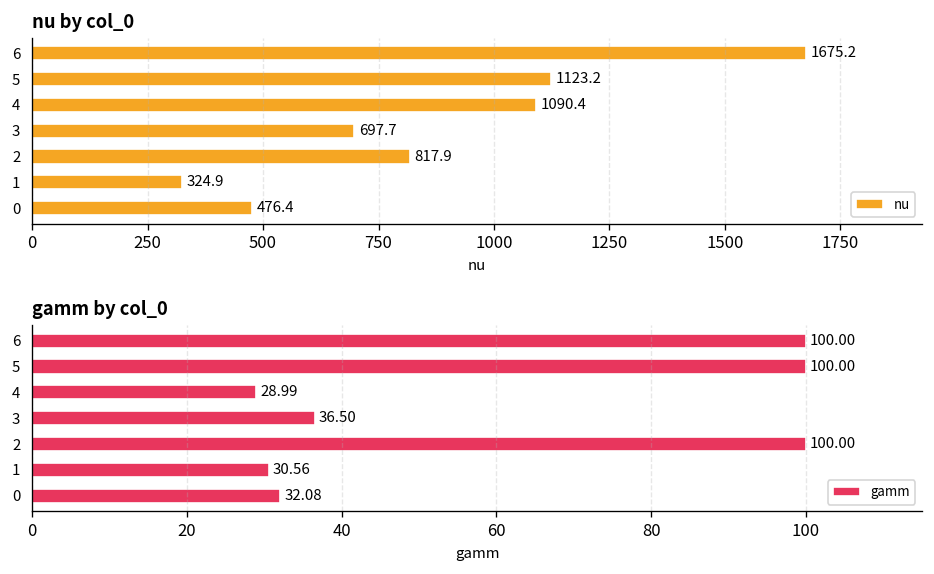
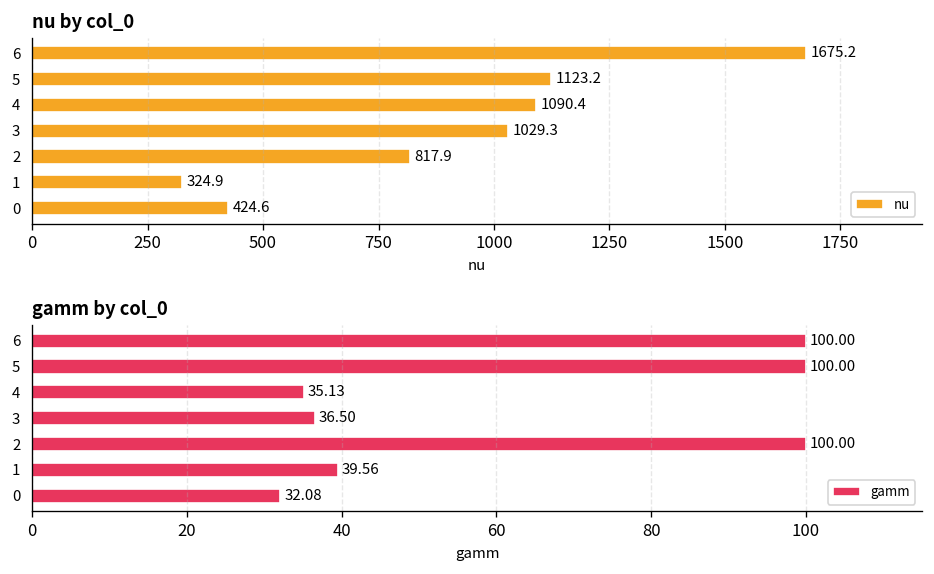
nu by col_0, 3: 697.7 -> 1029.3
nu by col_0, 0: 476.4 -> 424.6
gamm by col_0, 4: 28.99 -> 35.13
gamm by col_0, 1: 30.56 -> 39.56
